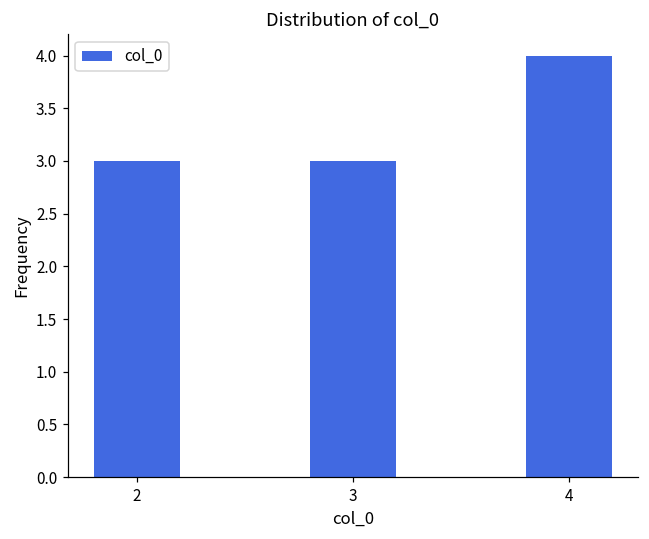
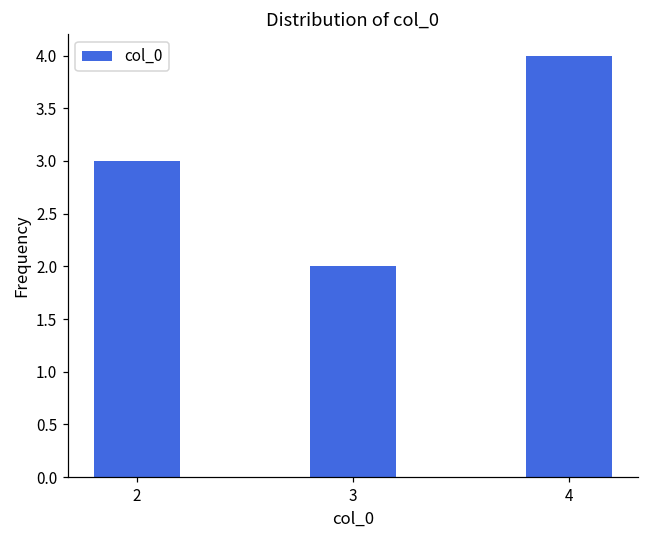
3: 3 -> 2
